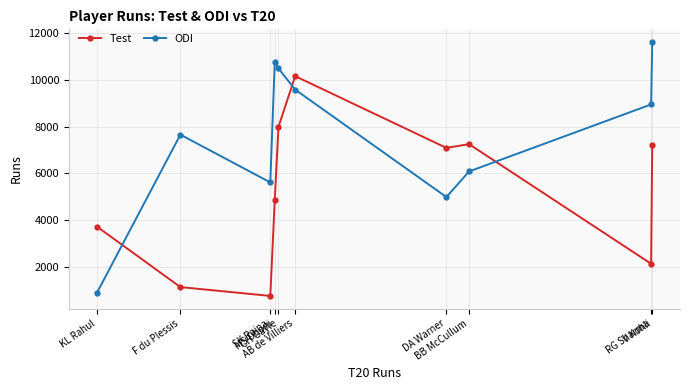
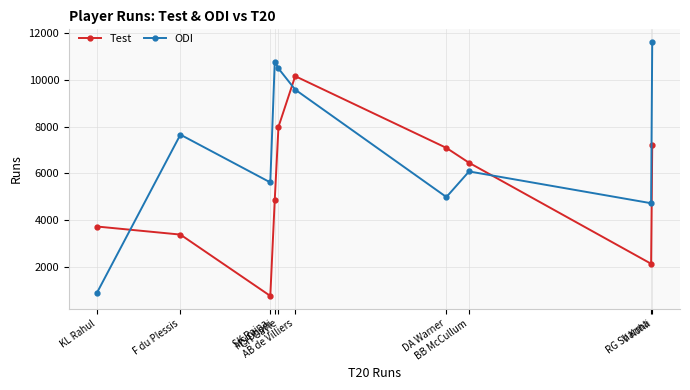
Test, F du Plessis: 1100 -> 3400
Test, BB McCullum: 7200 -> 6500
ODI, RG Sharma: 8900 -> 4700
